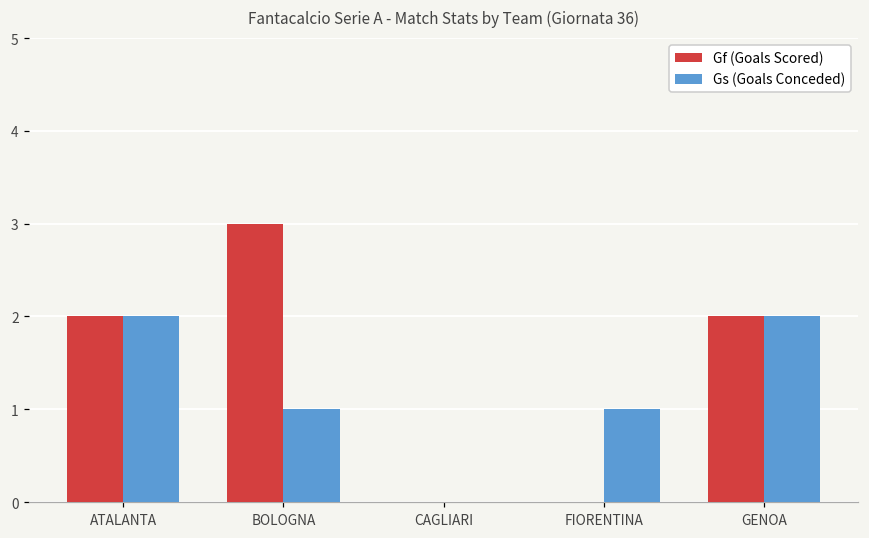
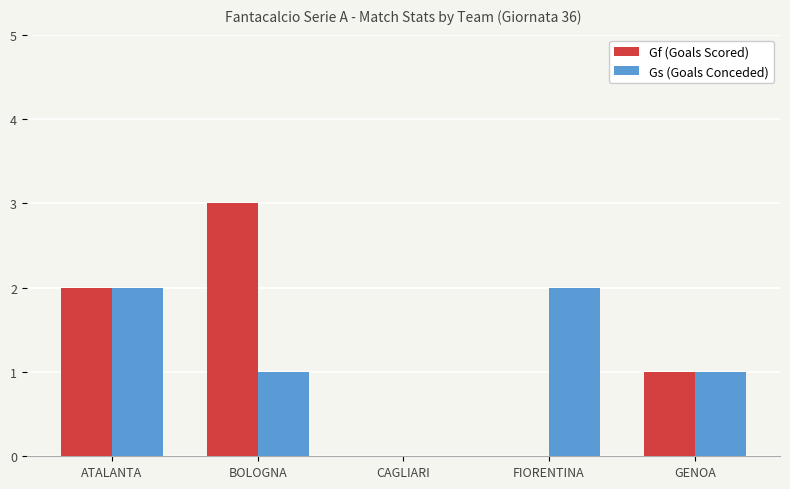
Gs (Goals Conceded), FIORENTINA: 1 -> 2
Gf (Goals Scored), GENOA: 2 -> 1
Gs (Goals Conceded), GENOA: 2 -> 1
